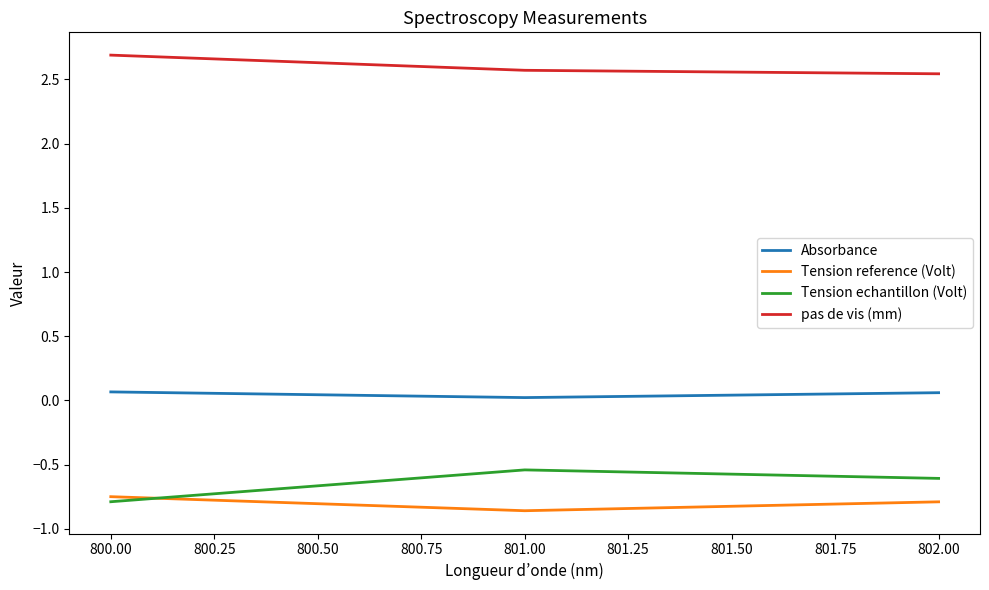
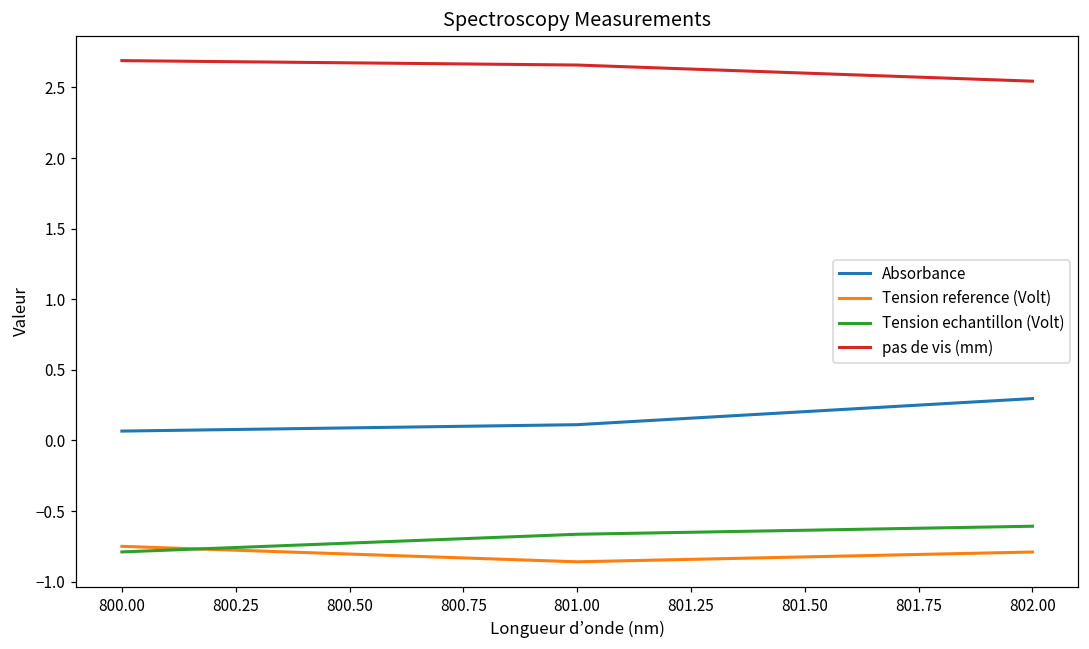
Absorbance, 801.00: 0.02 -> 0.11
Tension echantillon (Volt), 801.00: -0.54 -> -0.66
pas de vis (mm), 801.00: 2.57 -> 2.66
Absorbance, 802.00: 0.06 -> 0.30
